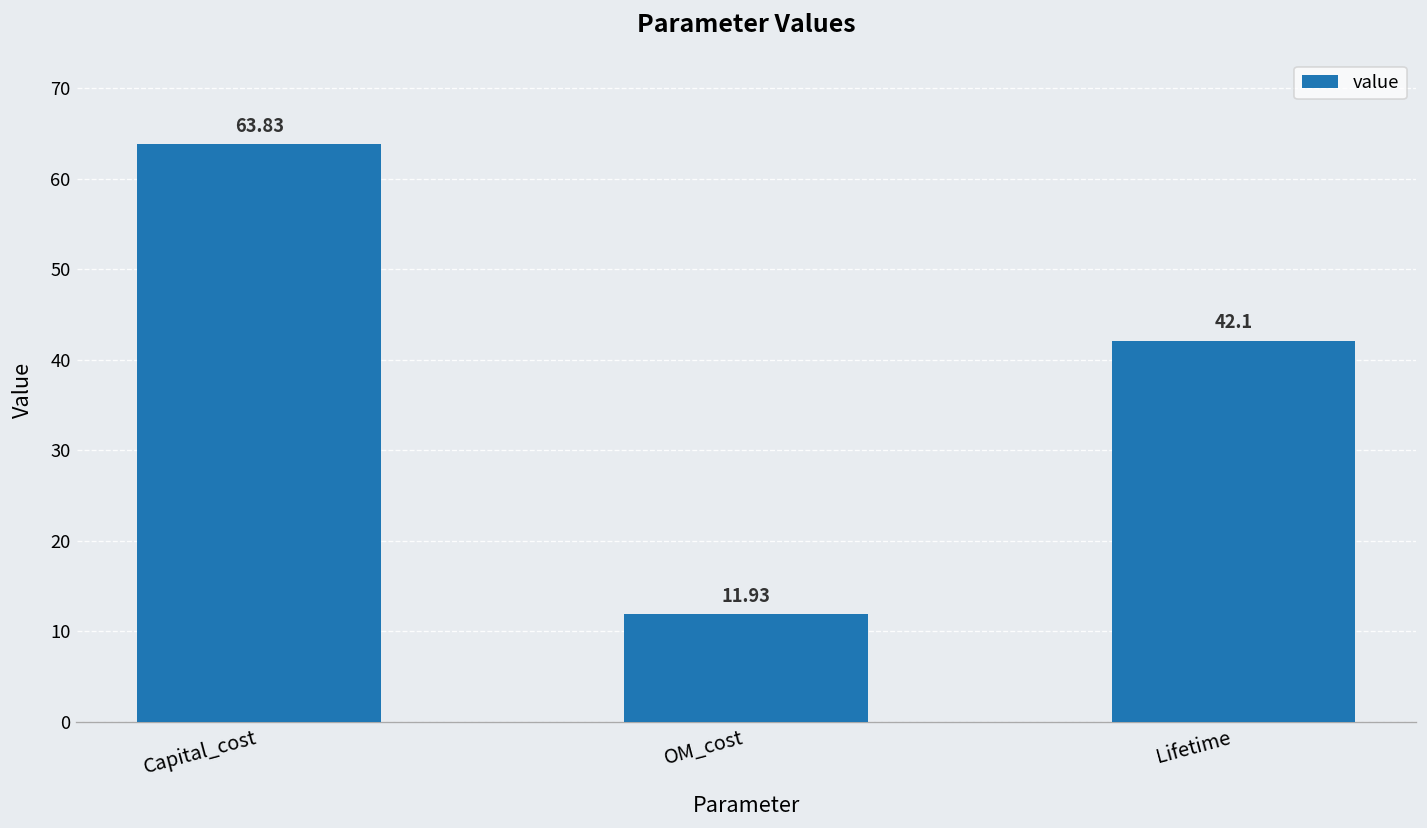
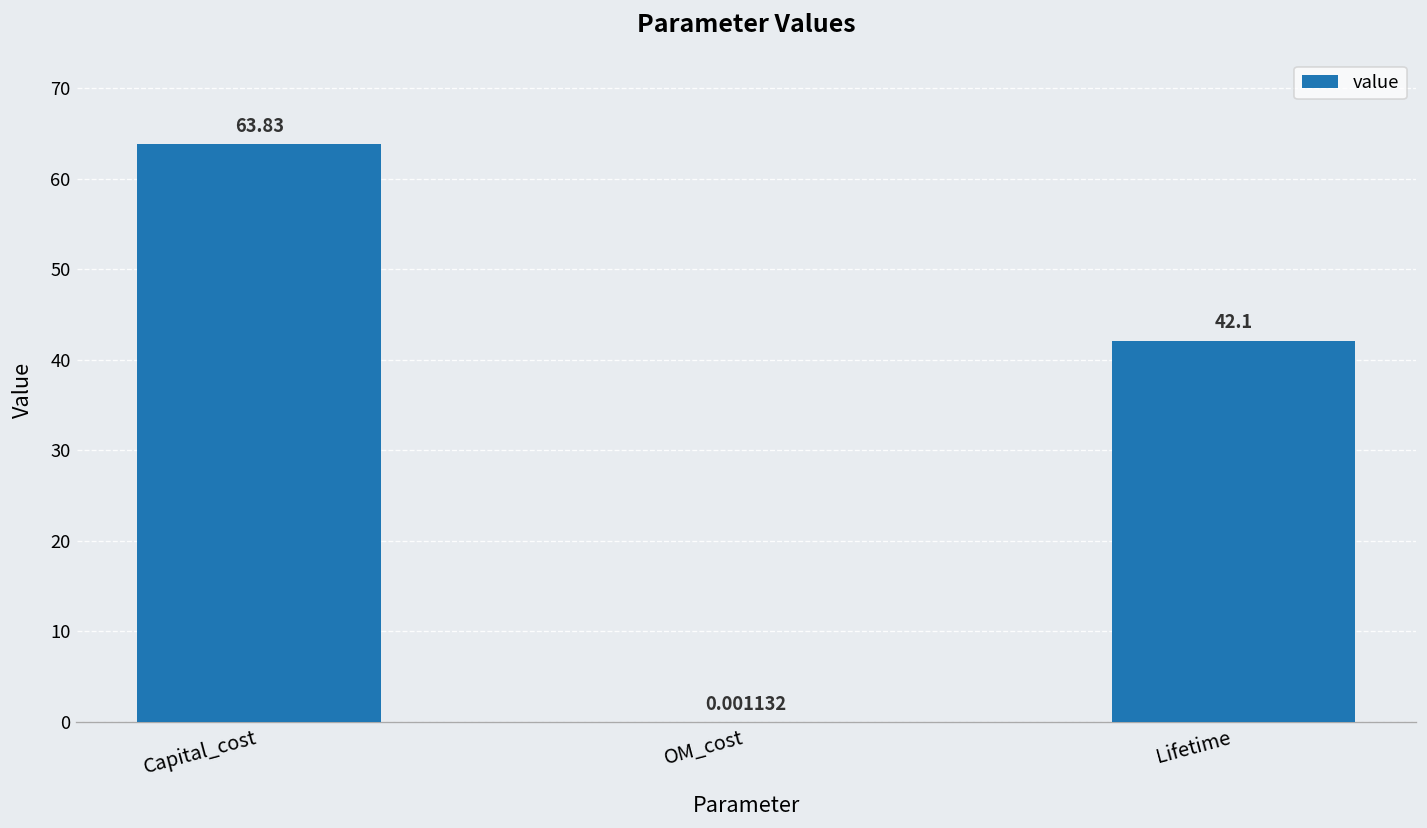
OM_cost: 11.93 -> 0.001132
